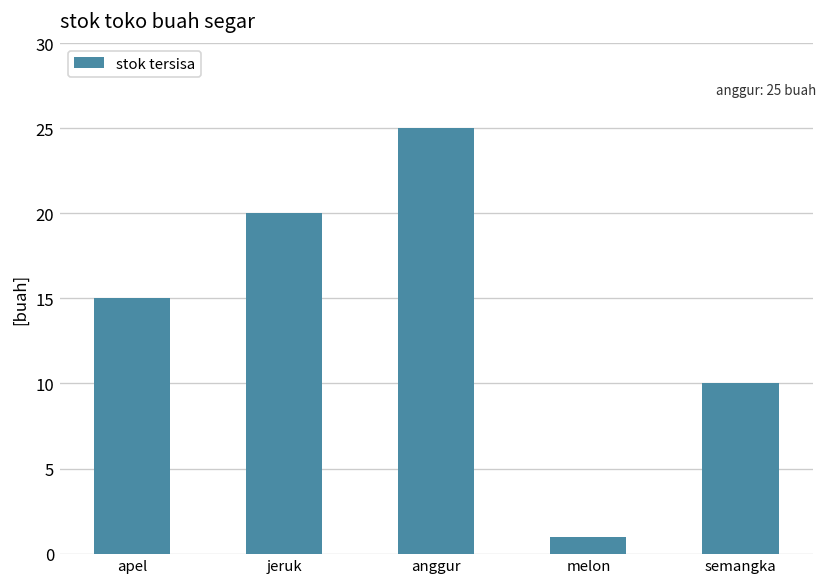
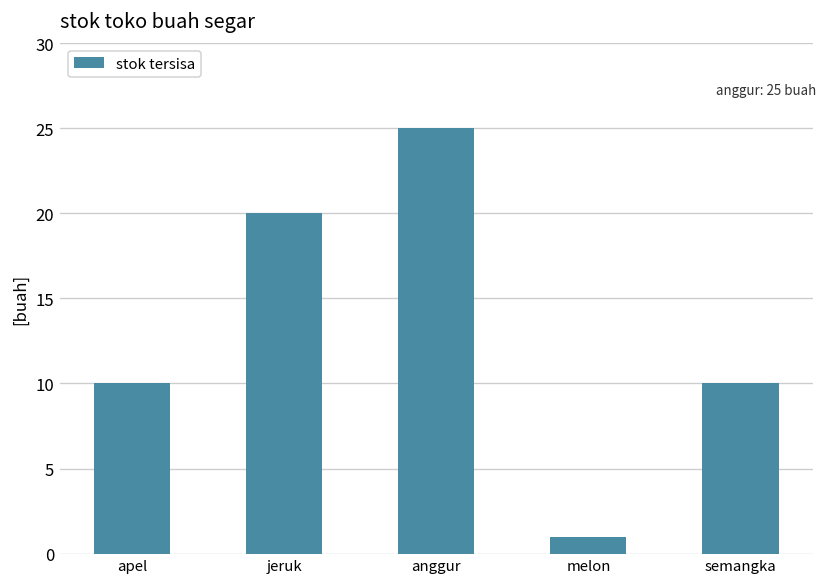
apel: 15 -> 10
